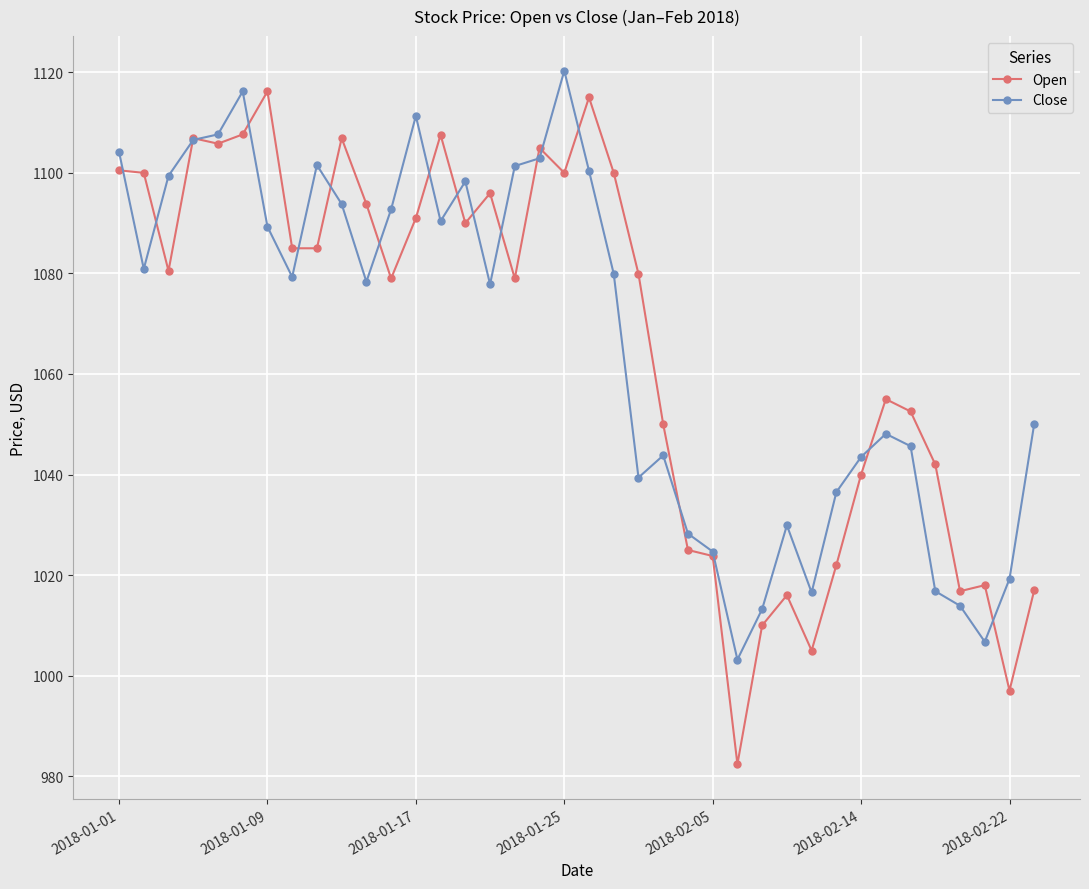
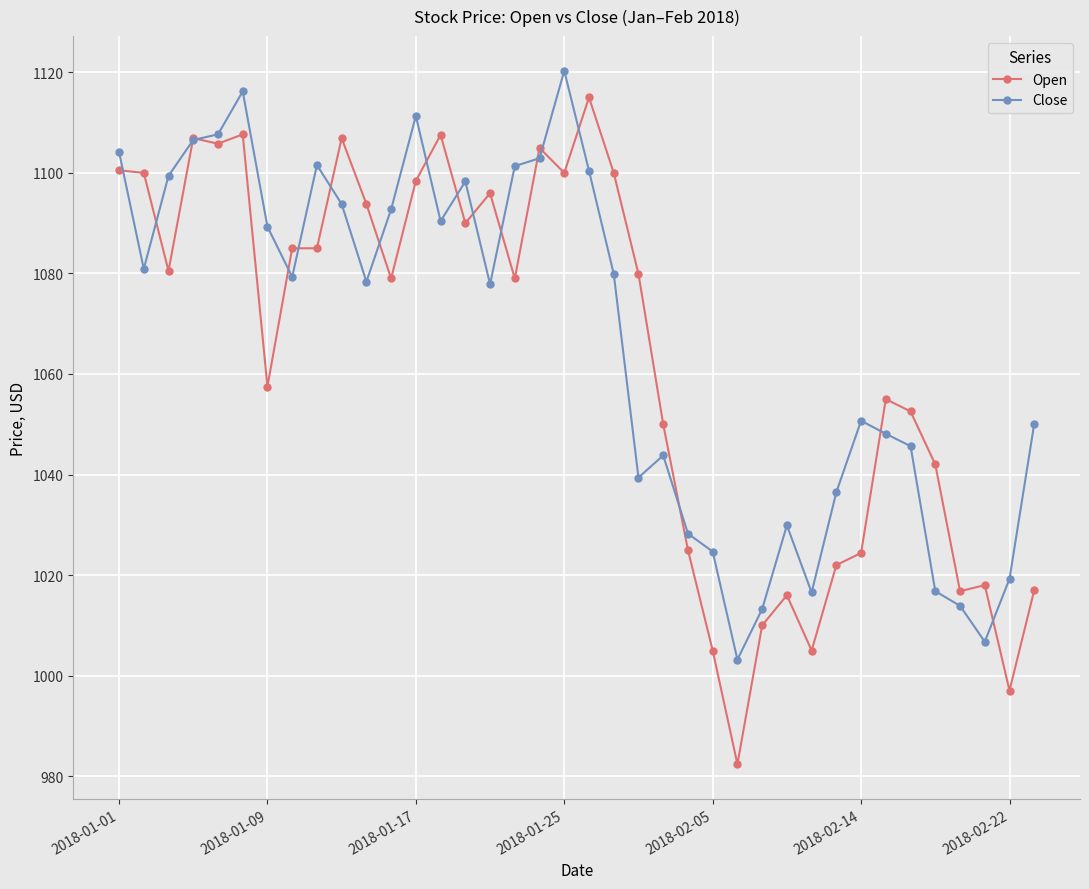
Open, 2018-01-09: 1116 -> 1058
Open, 2018-01-17: 1091 -> 1098
Open, 2018-02-05: 1024 -> 1005
Open, 2018-02-14: 1040 -> 1024
Close, 2018-02-14: 1044 -> 1051
